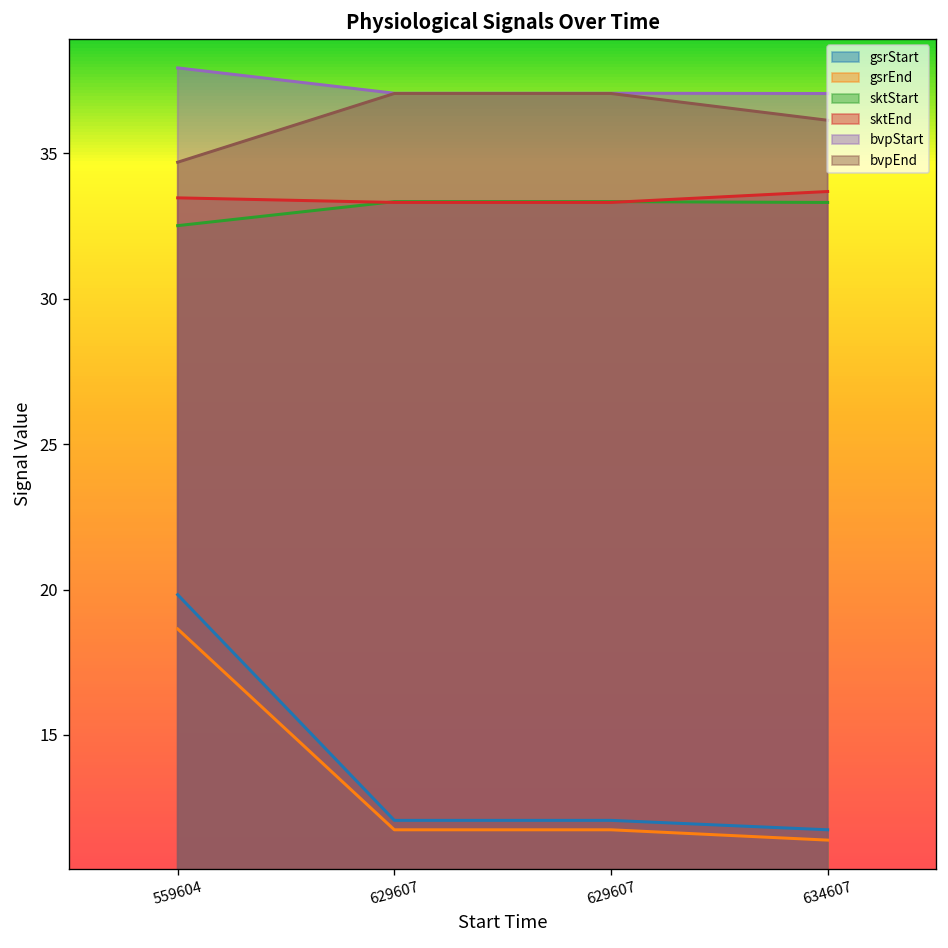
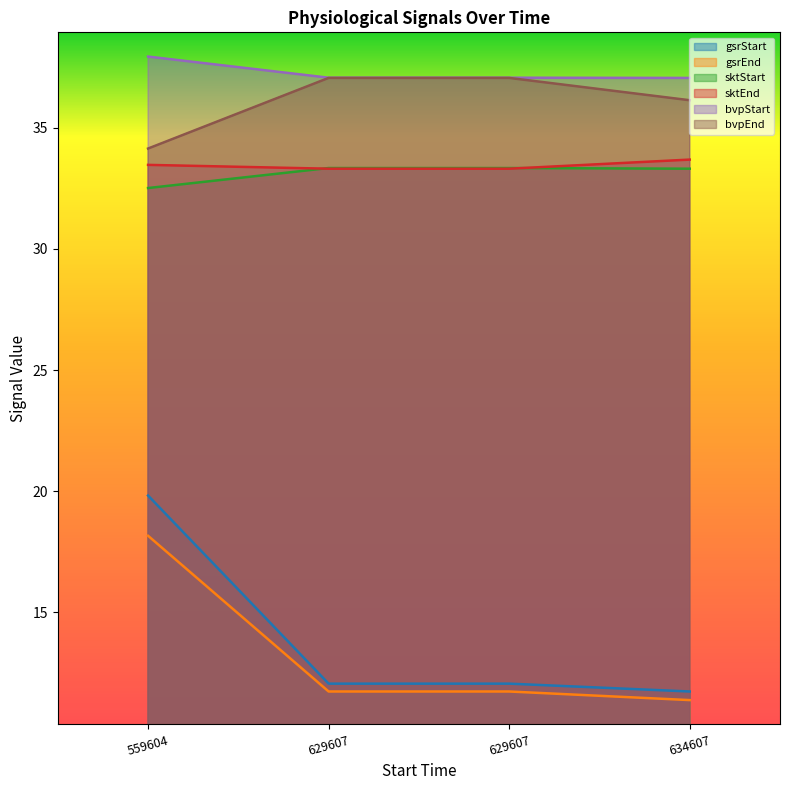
gsrEnd, 559604: 18.6 -> 18.2
bvpEnd, 559604: 34.7 -> 34.1
